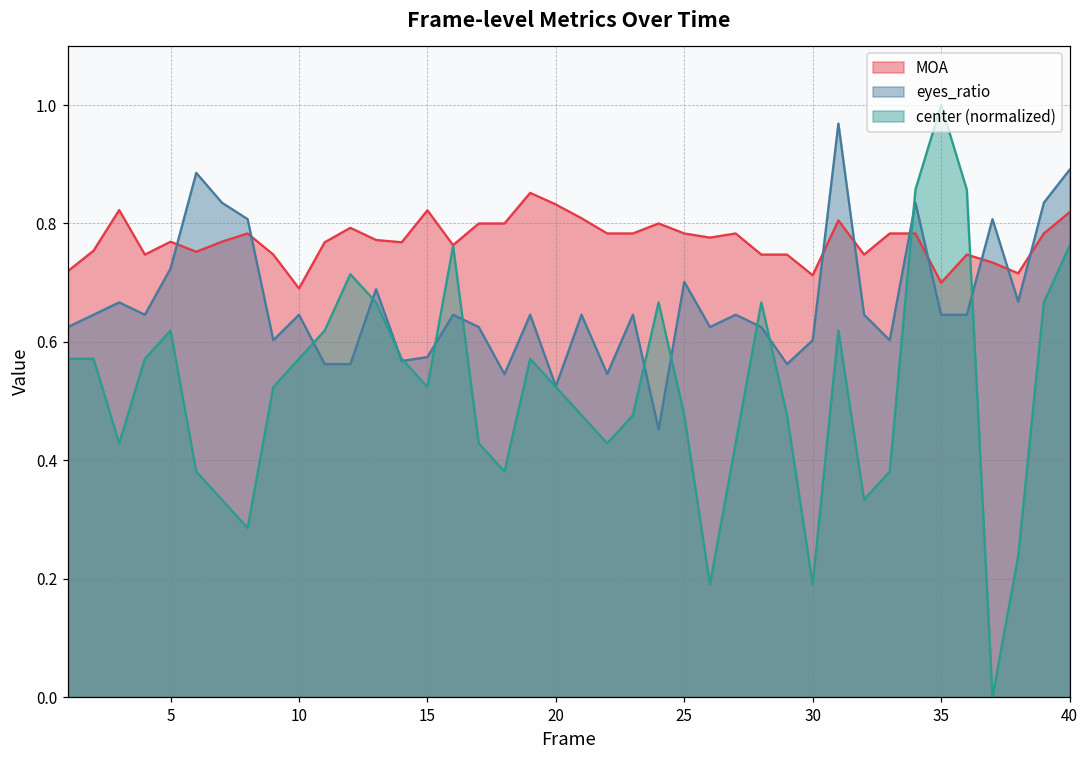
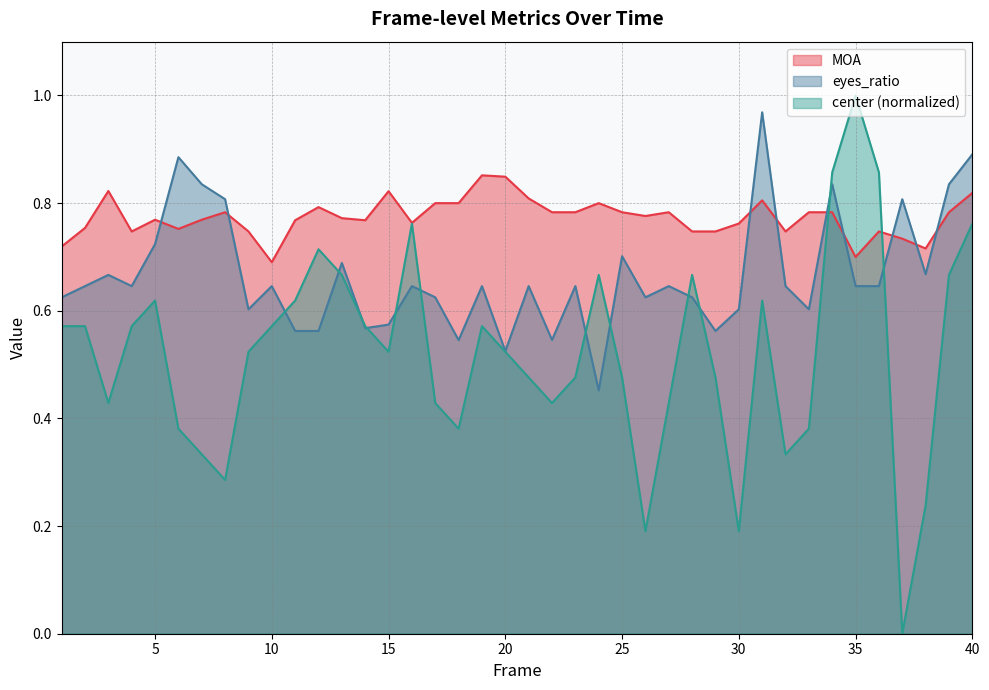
MOA, 20: 0.83 -> 0.85
MOA, 30: 0.71 -> 0.76
